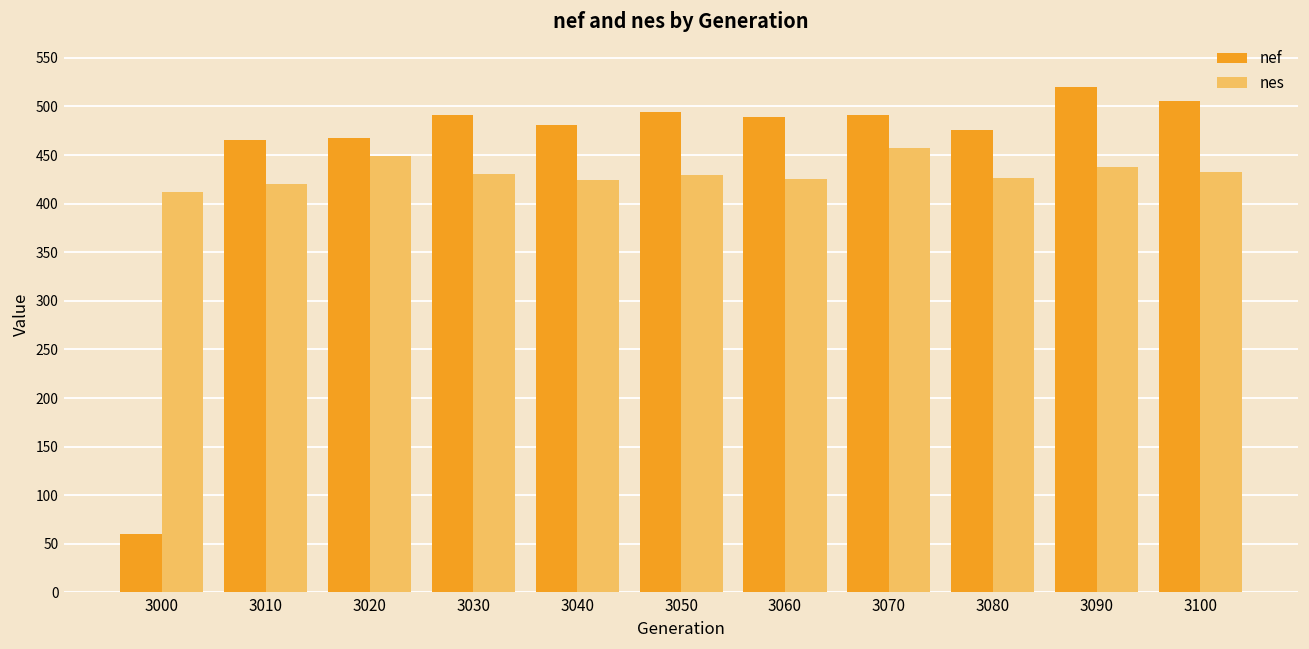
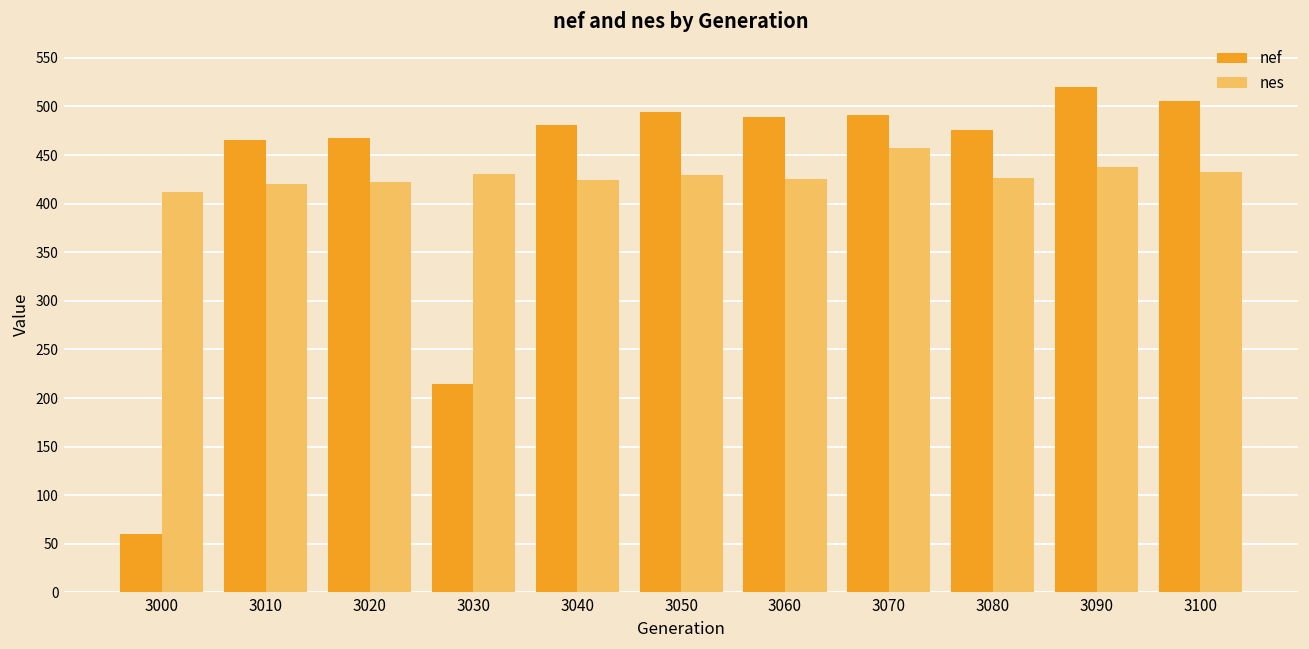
nes, 3020: 450 -> 420
nef, 3030: 490 -> 210
